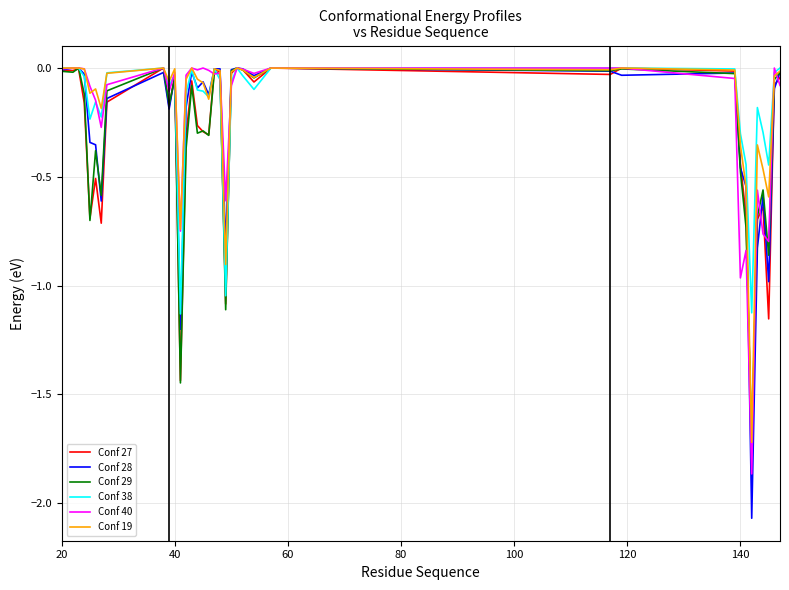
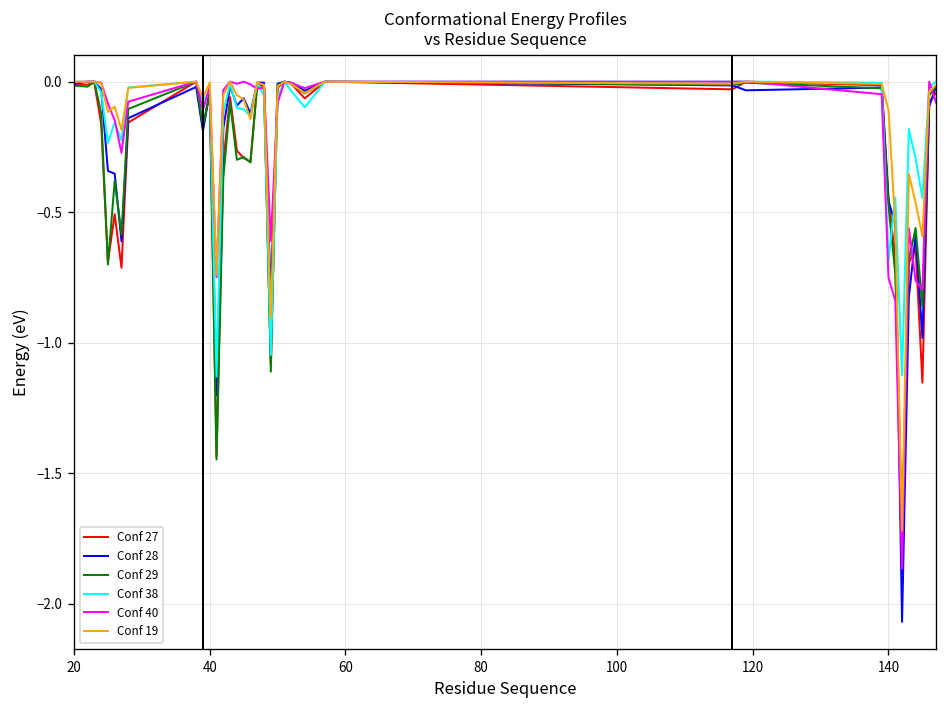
Conf 38, 140: -0.30 -> -0.69
Conf 40, 140: -0.96 -> -0.75
Conf 19, 140: -0.35 -> -0.11
